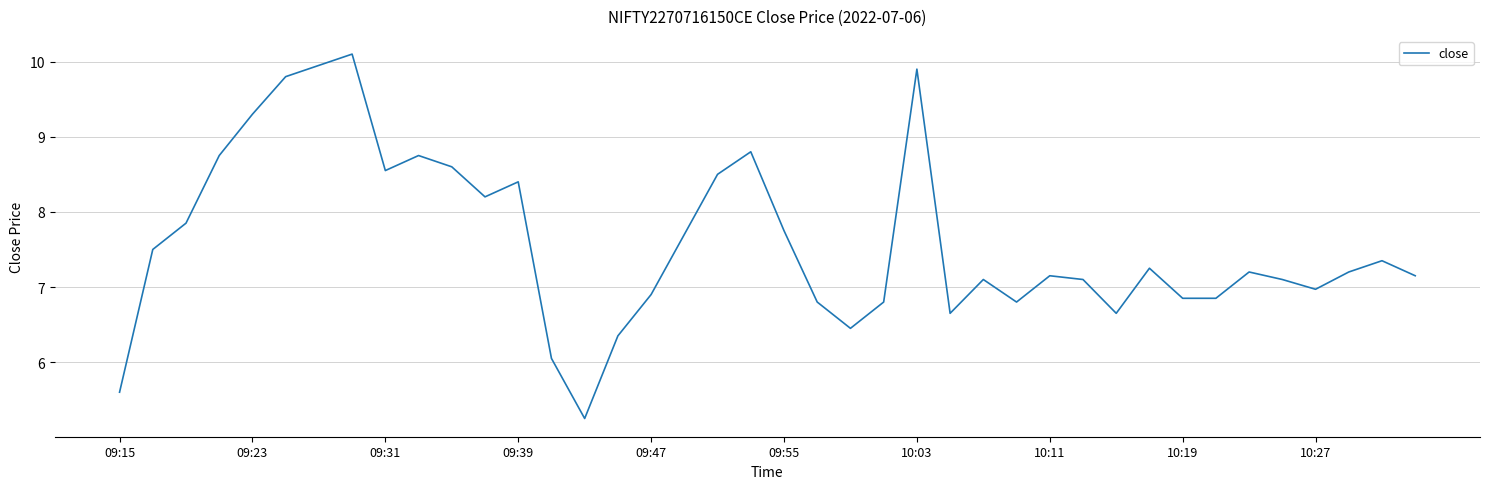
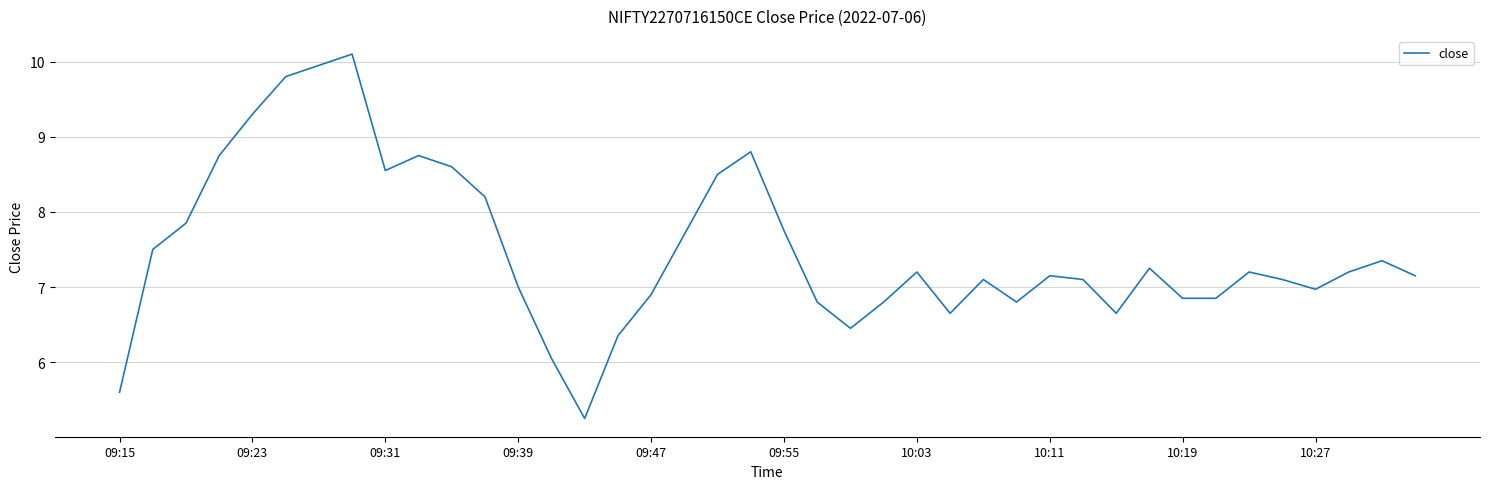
09:39: 8.4 -> 7.0
10:03: 9.9 -> 7.2
